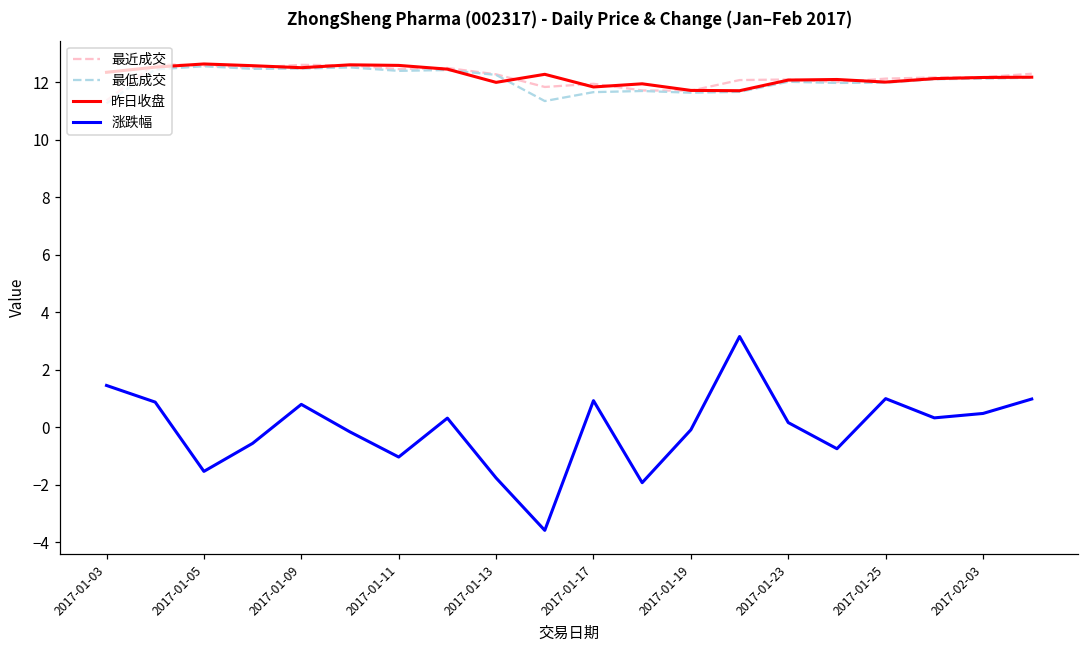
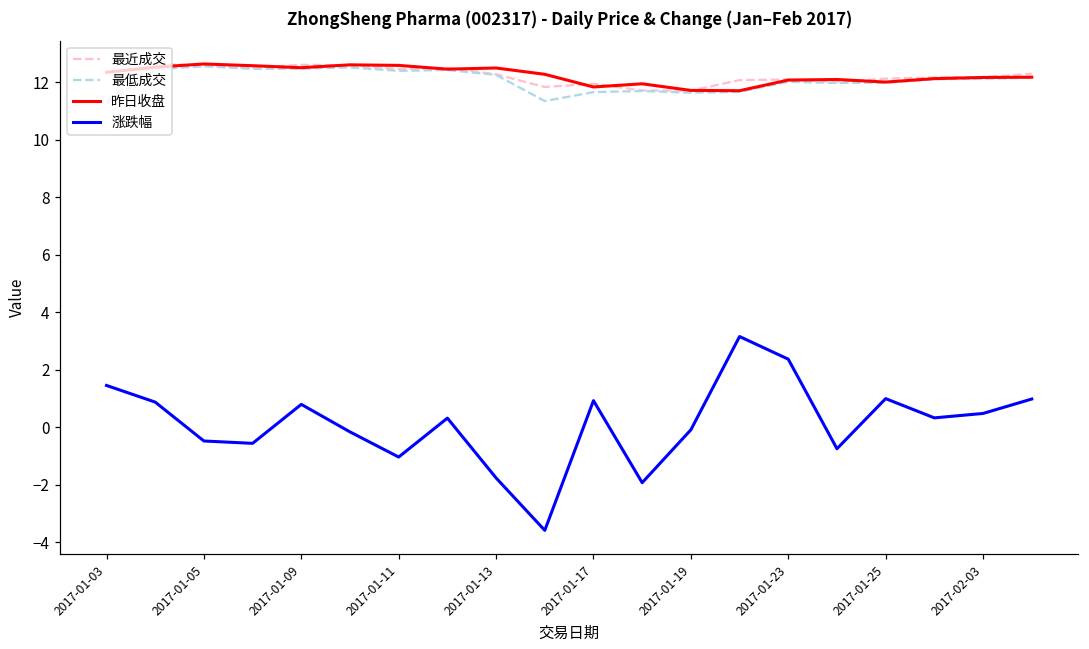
涨跌幅, 2017-01-05: -1.5 -> -0.5
昨日收盘, 2017-01-13: 12.0 -> 12.5
涨跌幅, 2017-01-23: 0.2 -> 2.4
